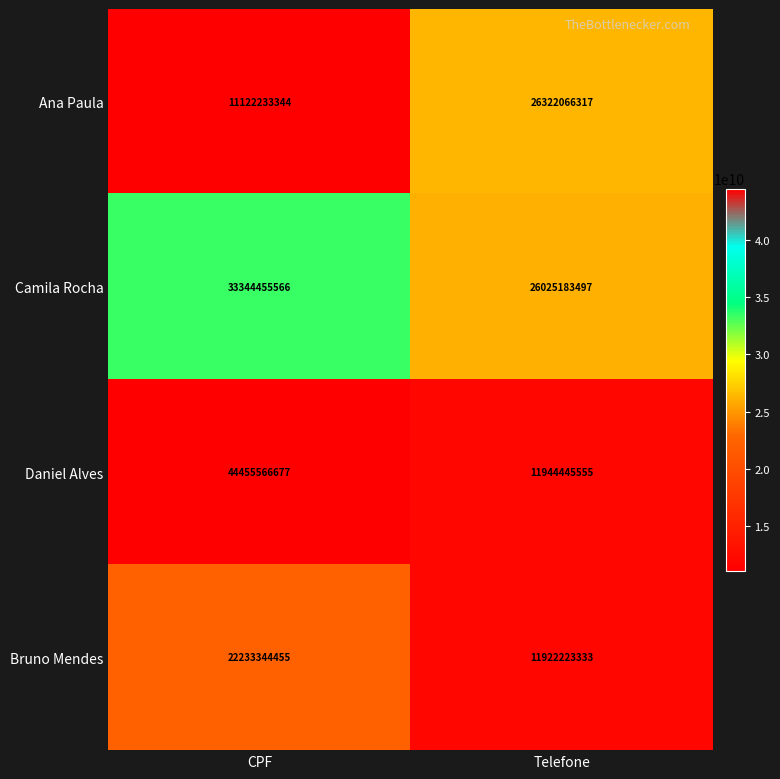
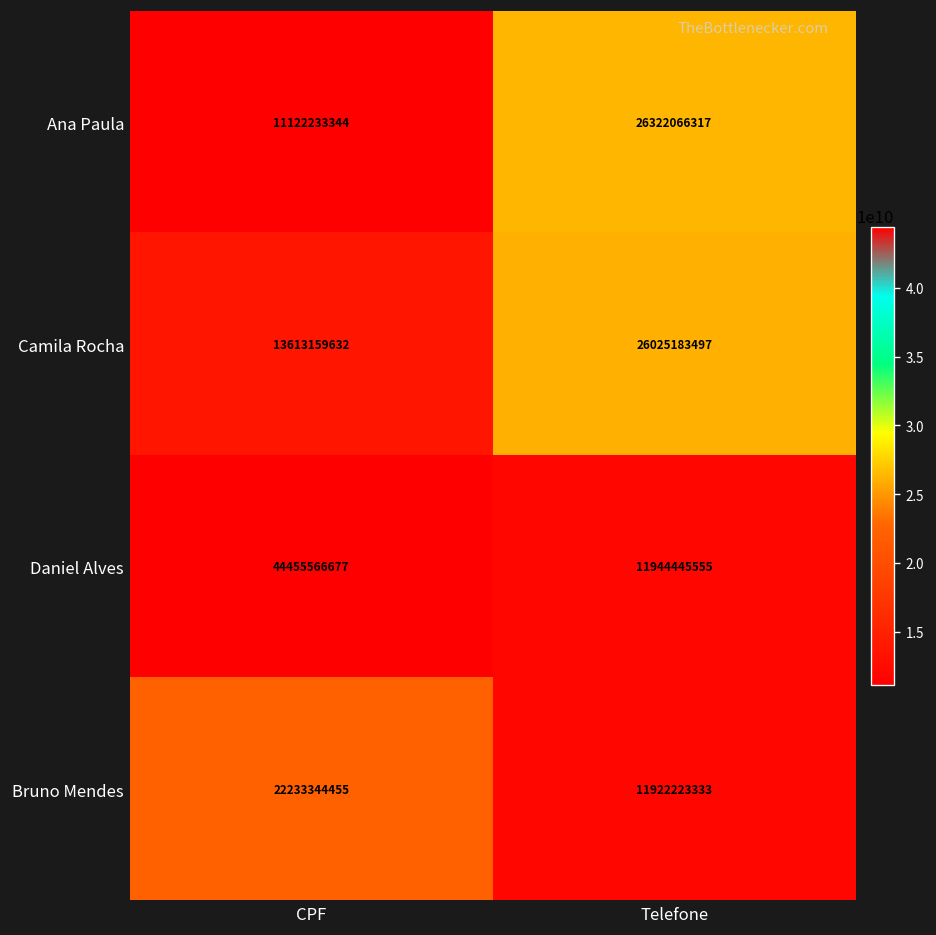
Camila Rocha, CPF: 33344455566 -> 13613159632
